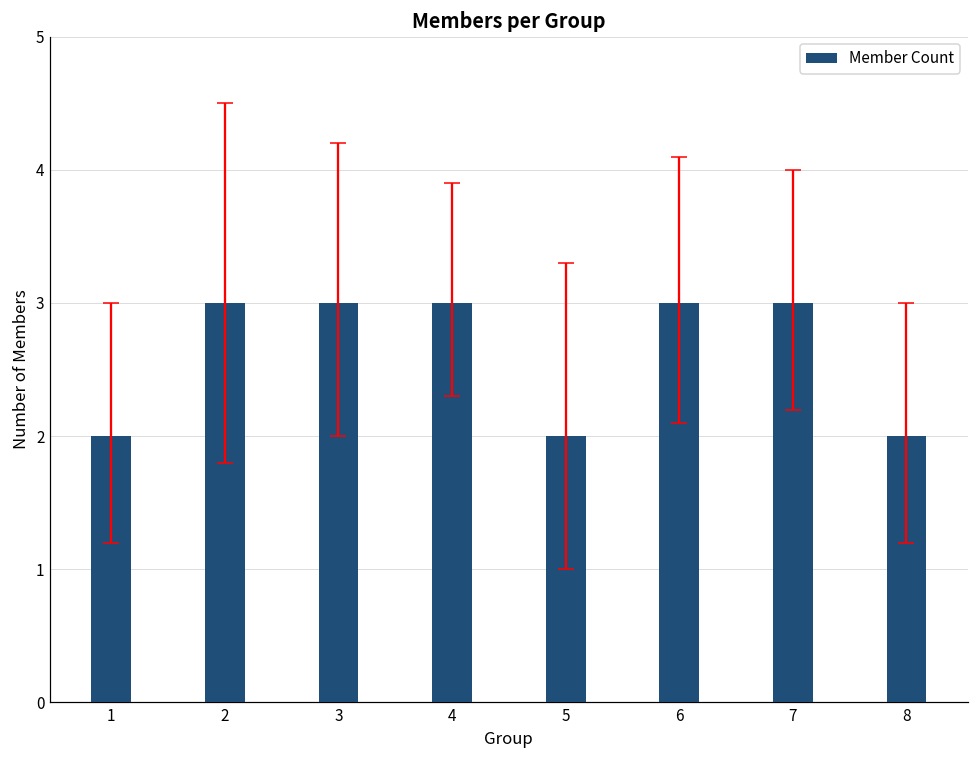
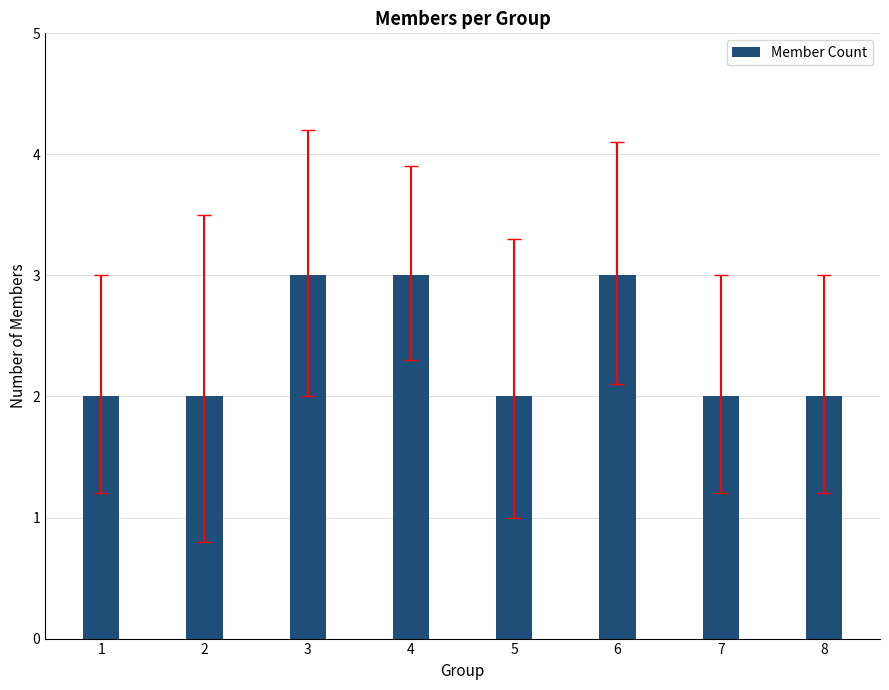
Member Count, 2: 3 -> 2
Member Count, 7: 3 -> 2
